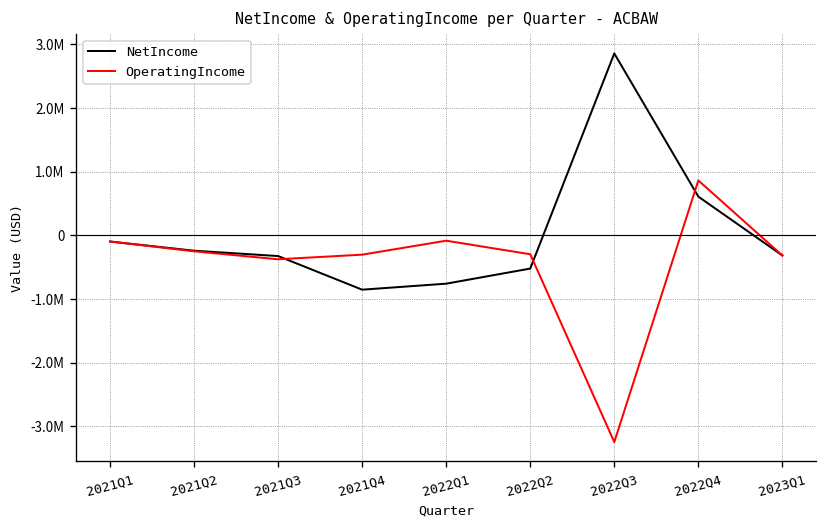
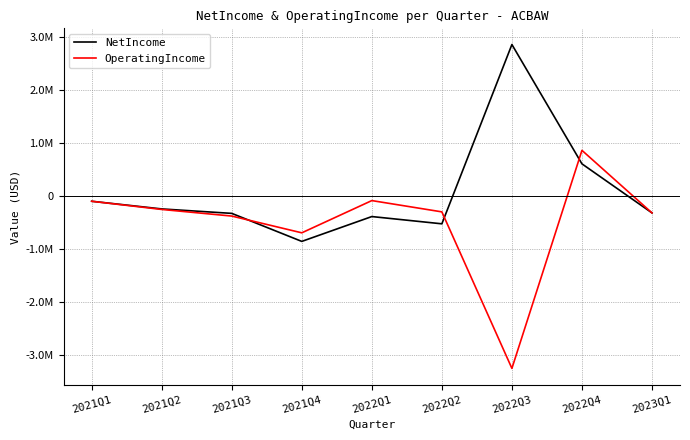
OperatingIncome, 2021Q4: -300000 -> -700000
NetIncome, 2022Q1: -800000 -> -400000
